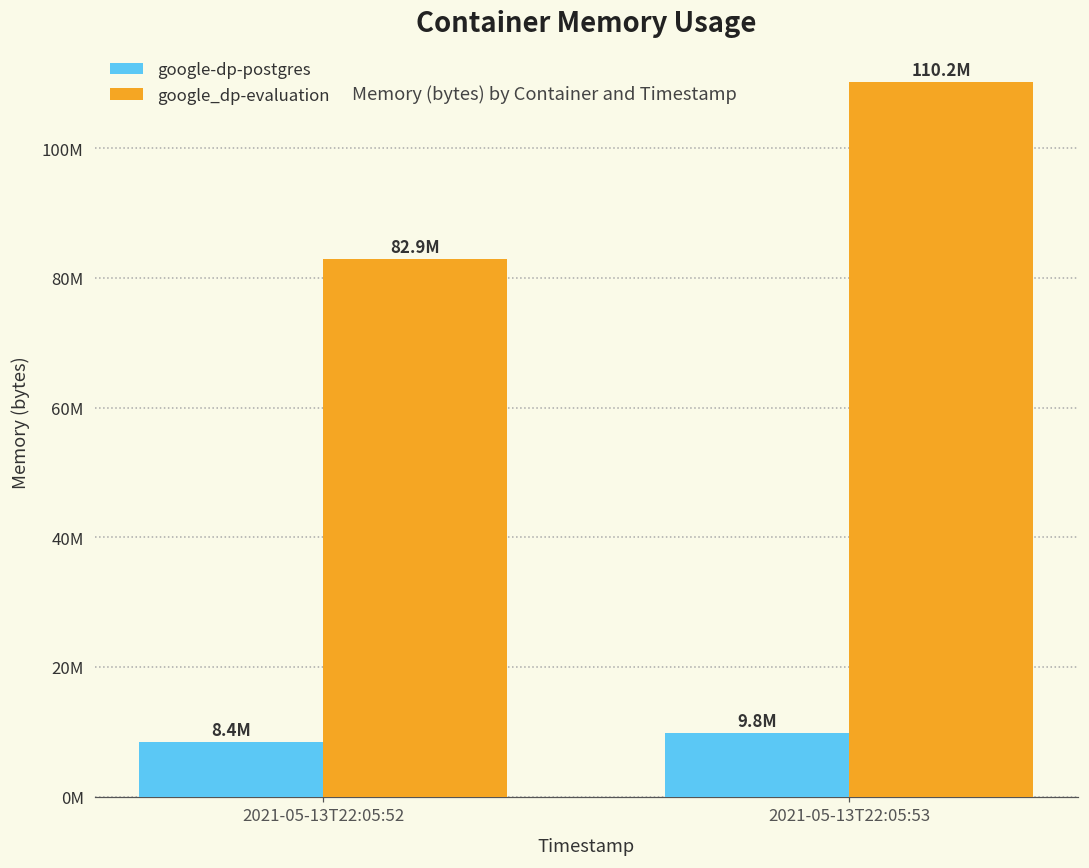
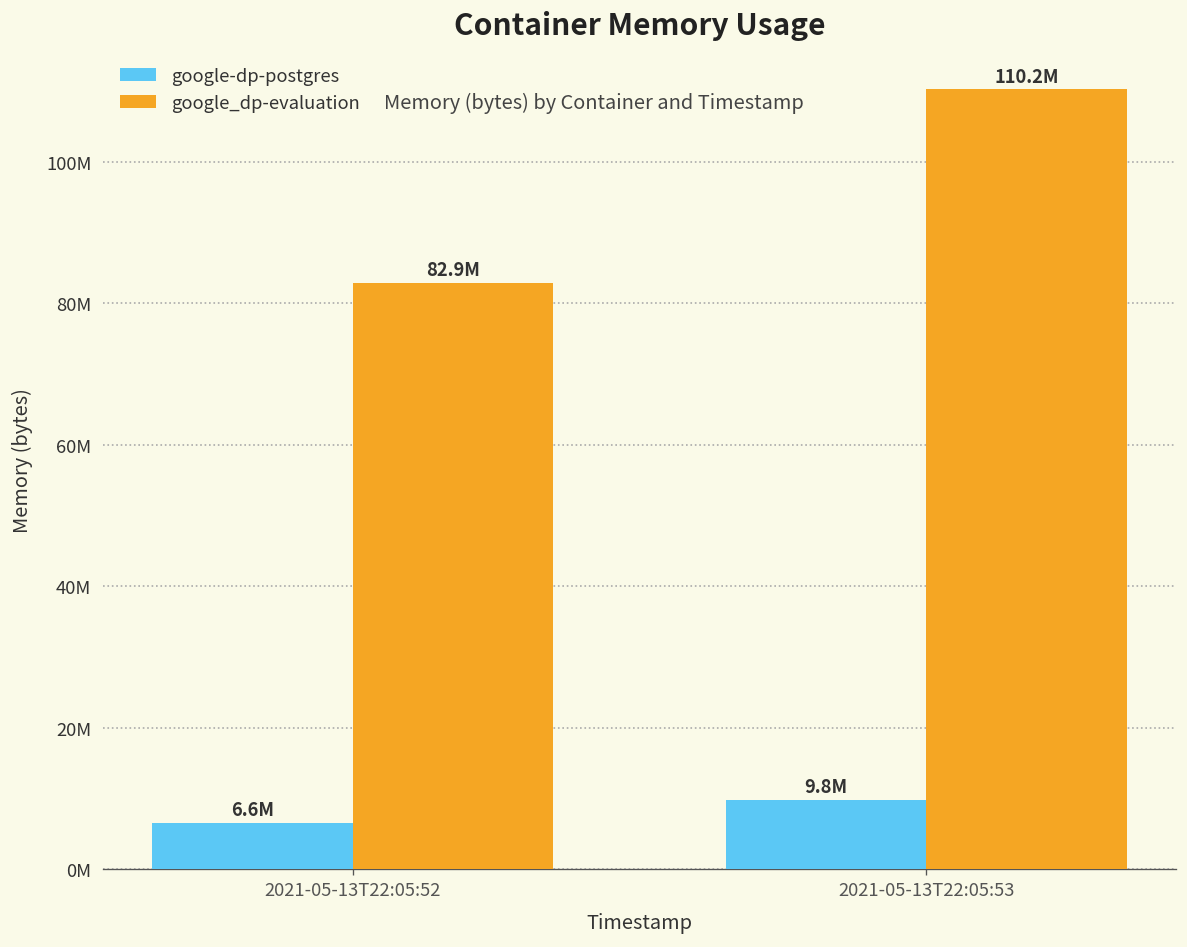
google-dp-postgres, 2021-05-13T22:05:52: 8.4M -> 6.6M
